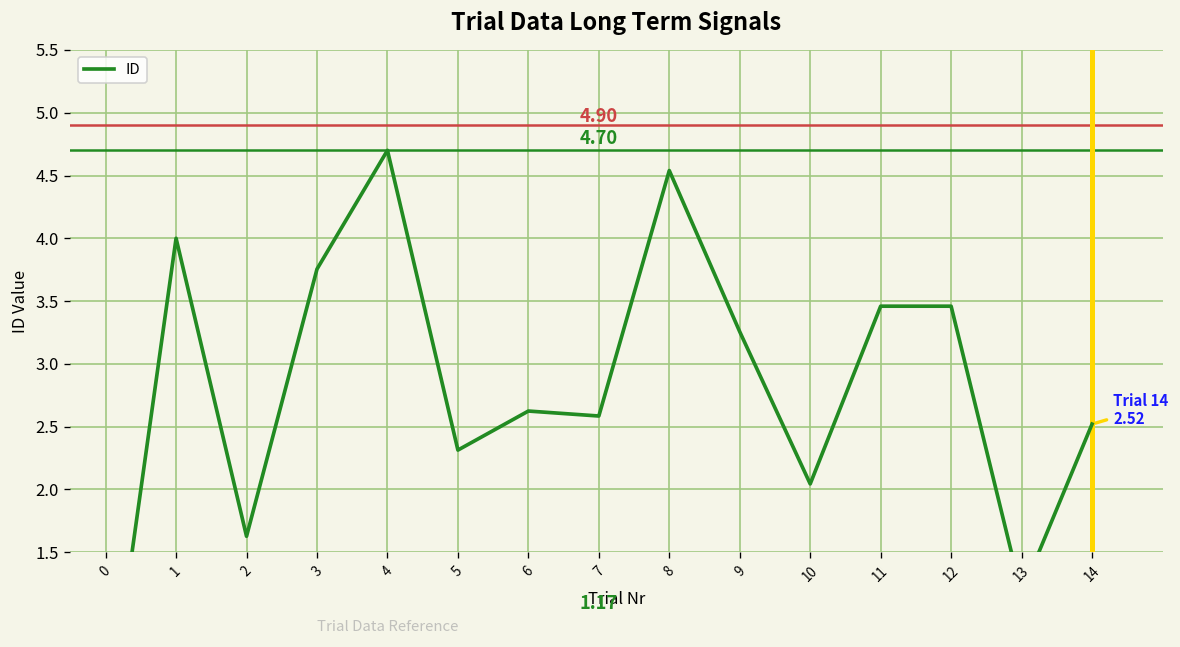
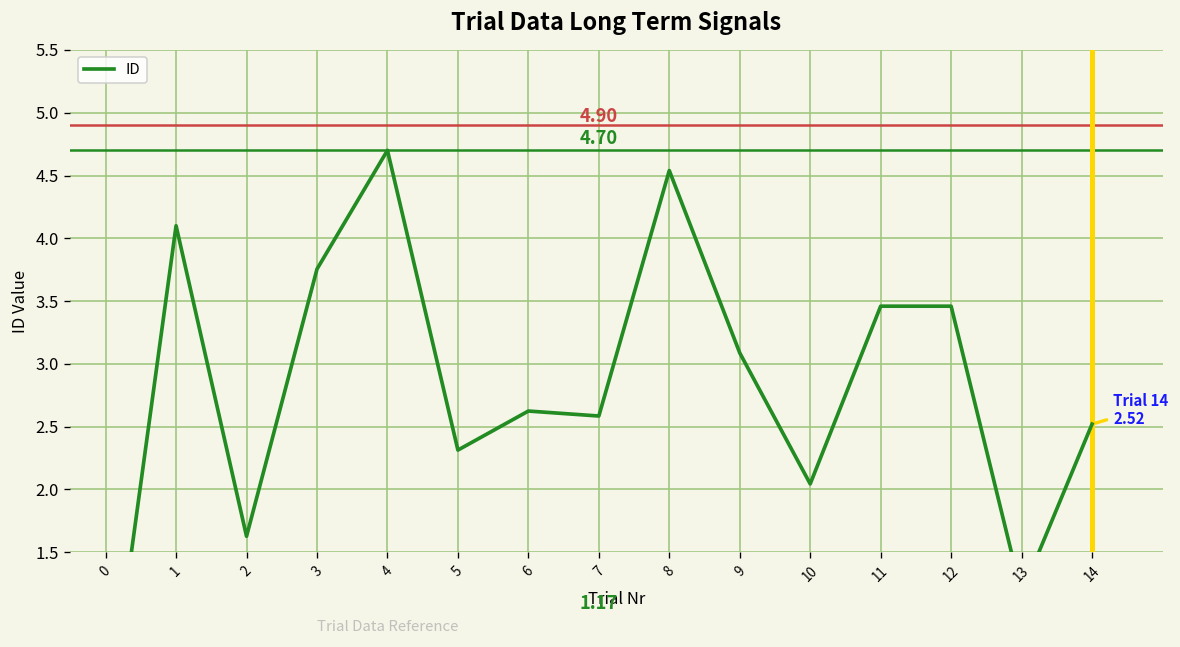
1: 4.0 -> 4.1
9: 3.26 -> 3.09
